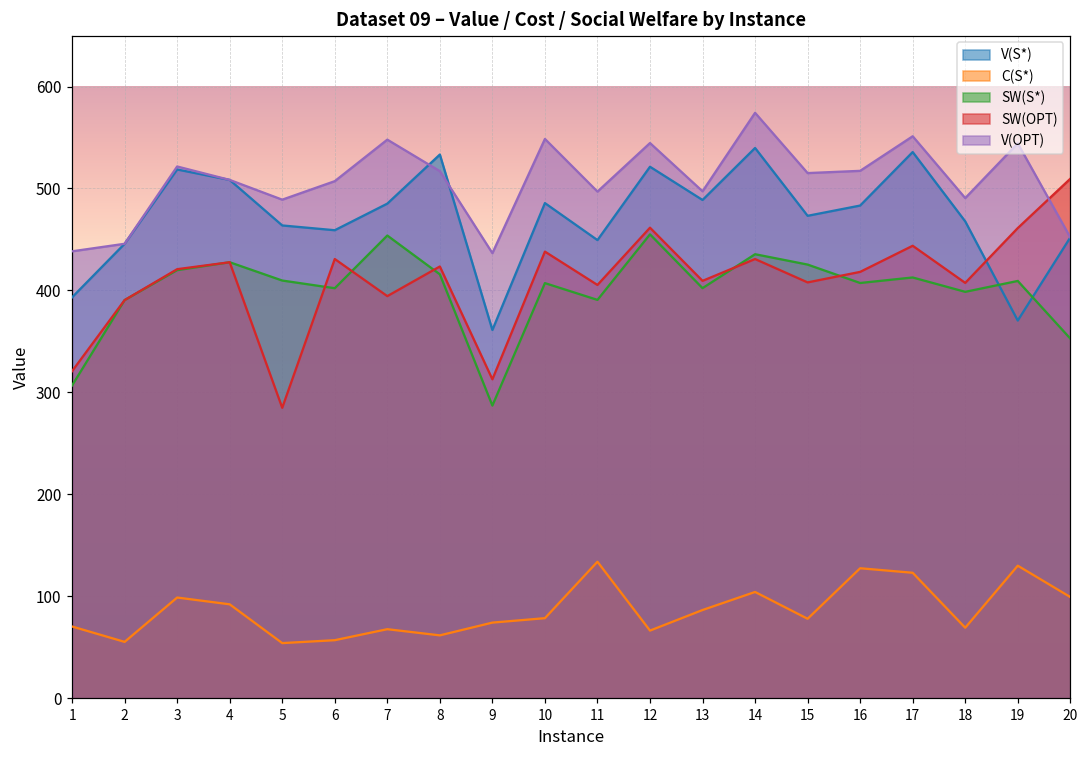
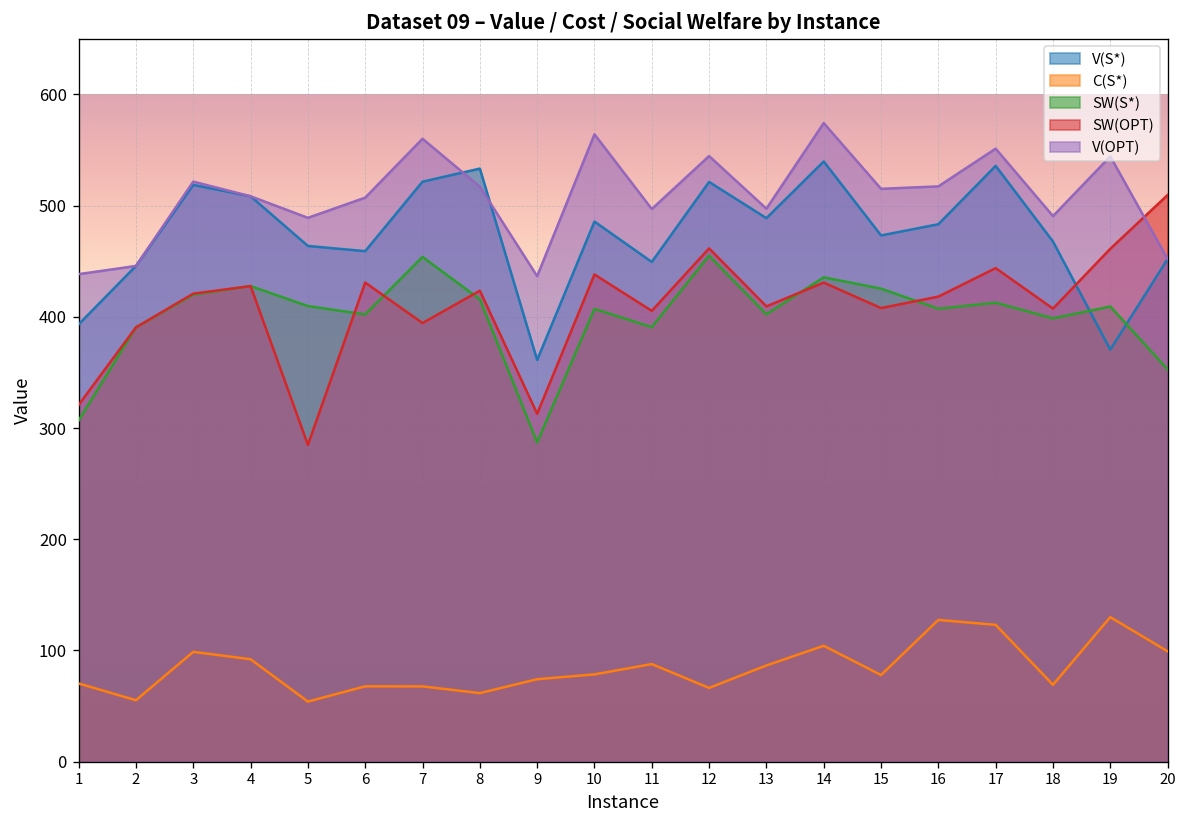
C(S*), 6: 60 -> 70
V(S*), 7: 490 -> 520
V(OPT), 7: 550 -> 560
V(OPT), 10: 550 -> 560
C(S*), 11: 130 -> 90
